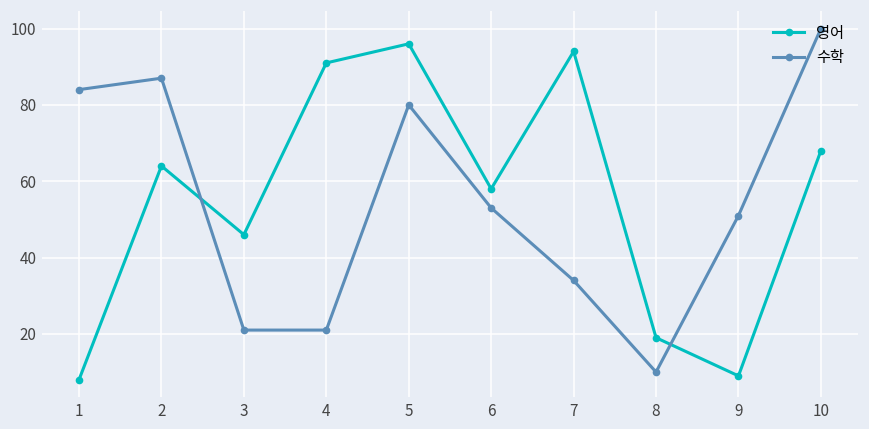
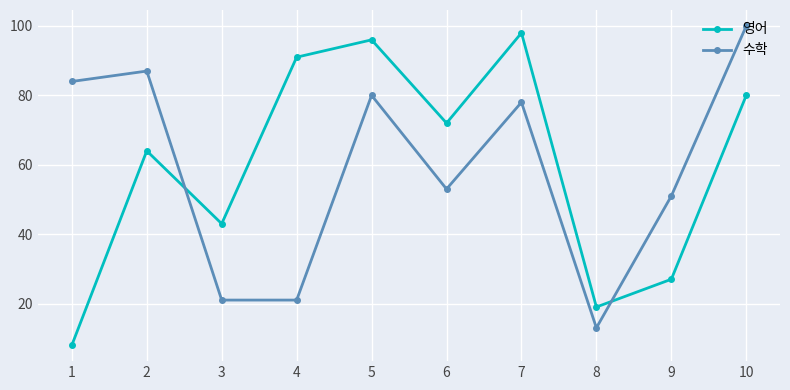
영어, 3: 46 -> 43
영어, 6: 58 -> 72
영어, 7: 94 -> 98
수학, 7: 34 -> 78
수학, 8: 10 -> 13
영어, 9: 9 -> 27
영어, 10: 68 -> 80
